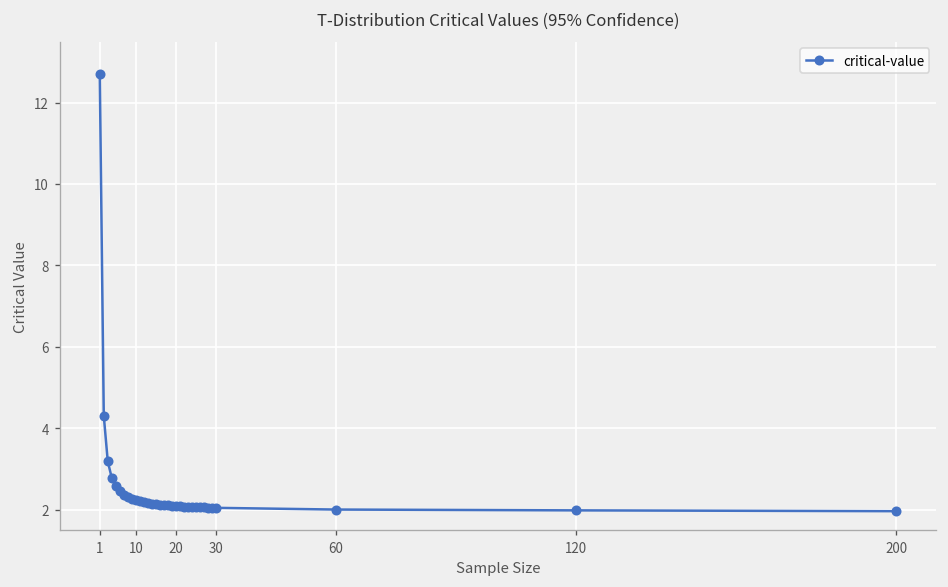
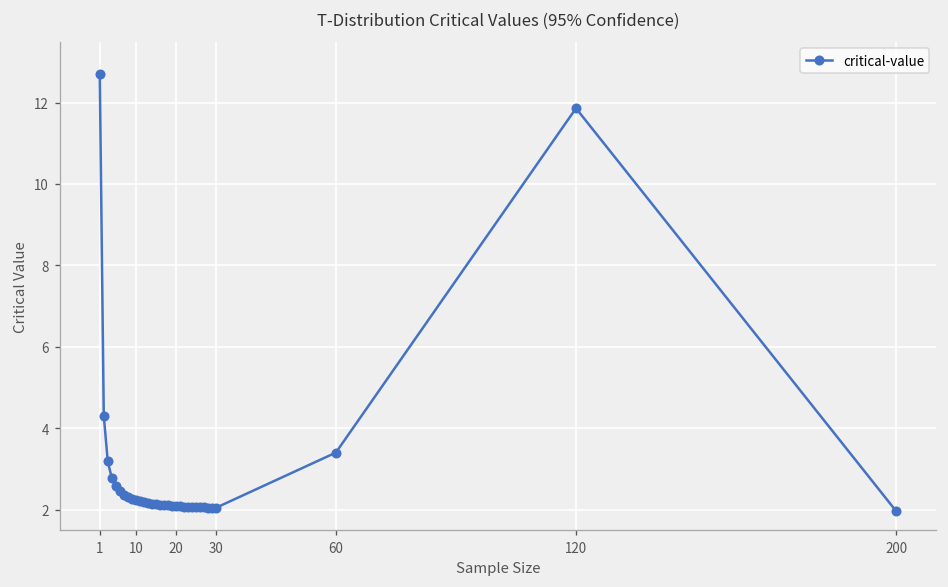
60: 2.0 -> 3.4
120: 2.0 -> 11.9
